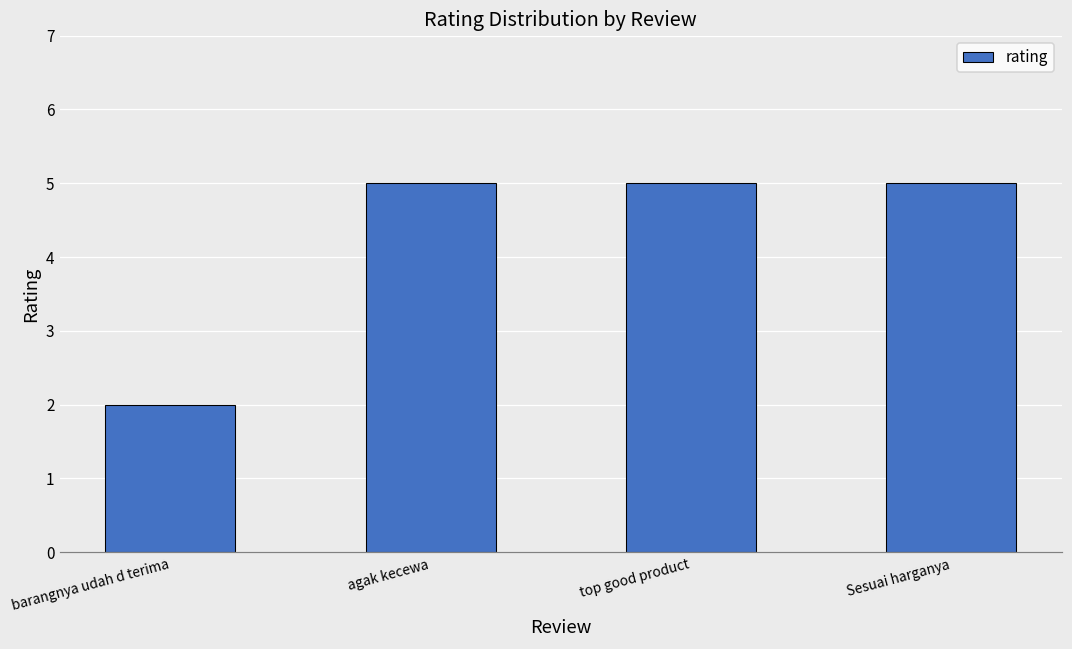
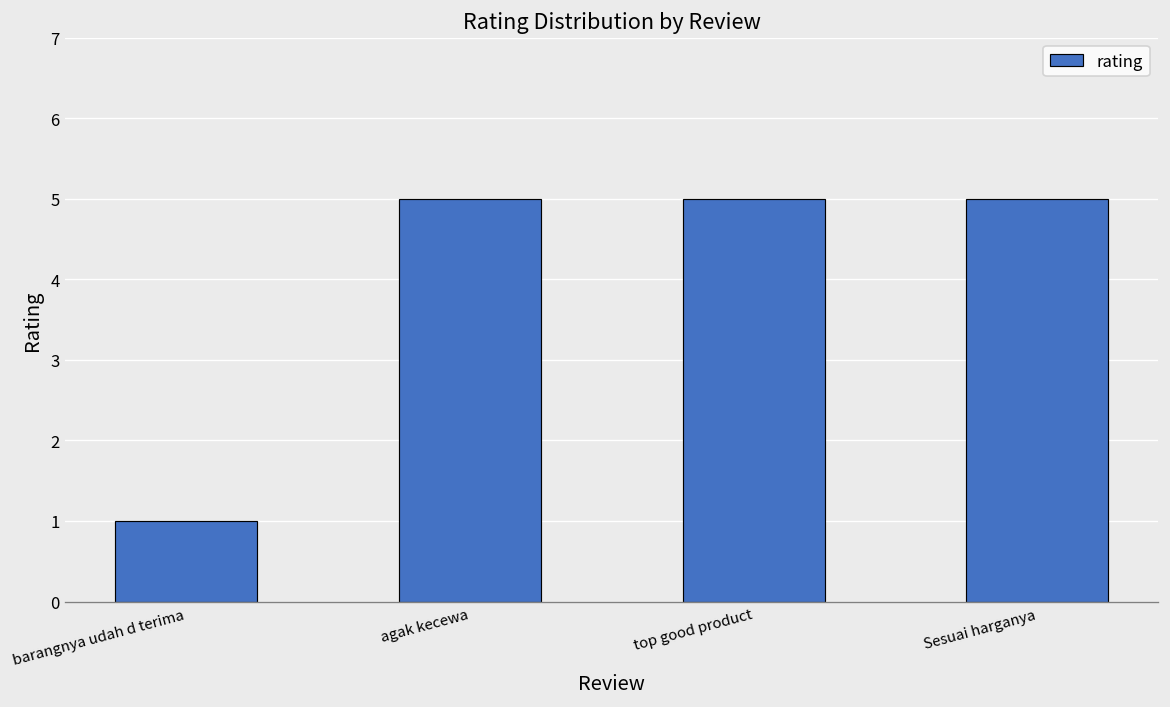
barangnya udah d terima: 2 -> 1
